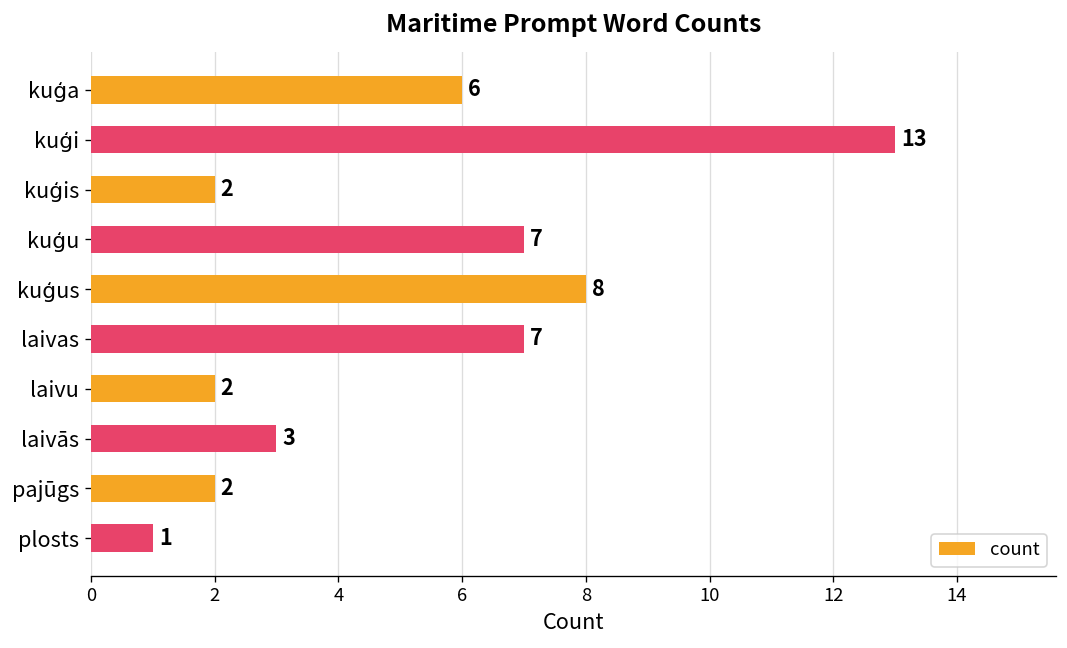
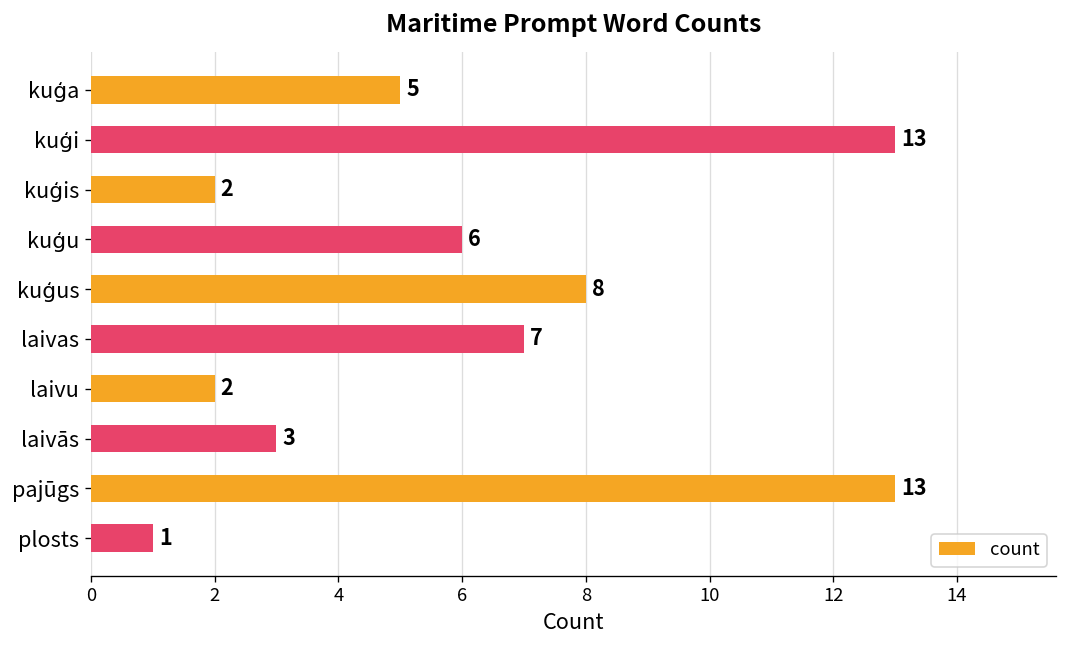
kuģa: 6 -> 5
kuģu: 7 -> 6
pajūgs: 2 -> 13
